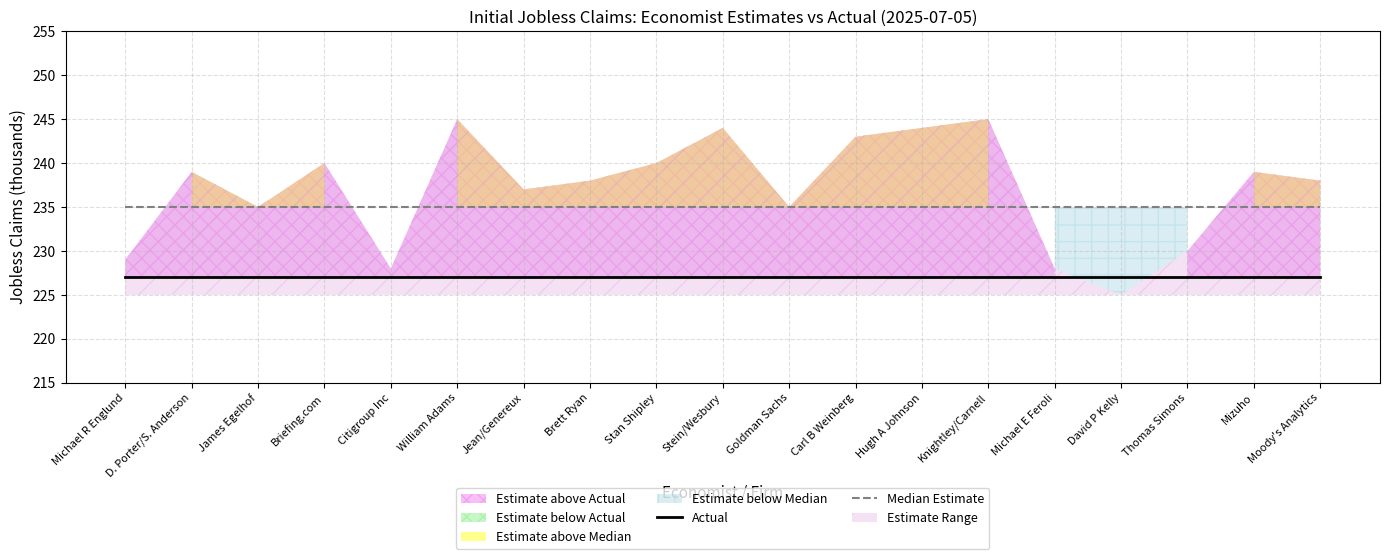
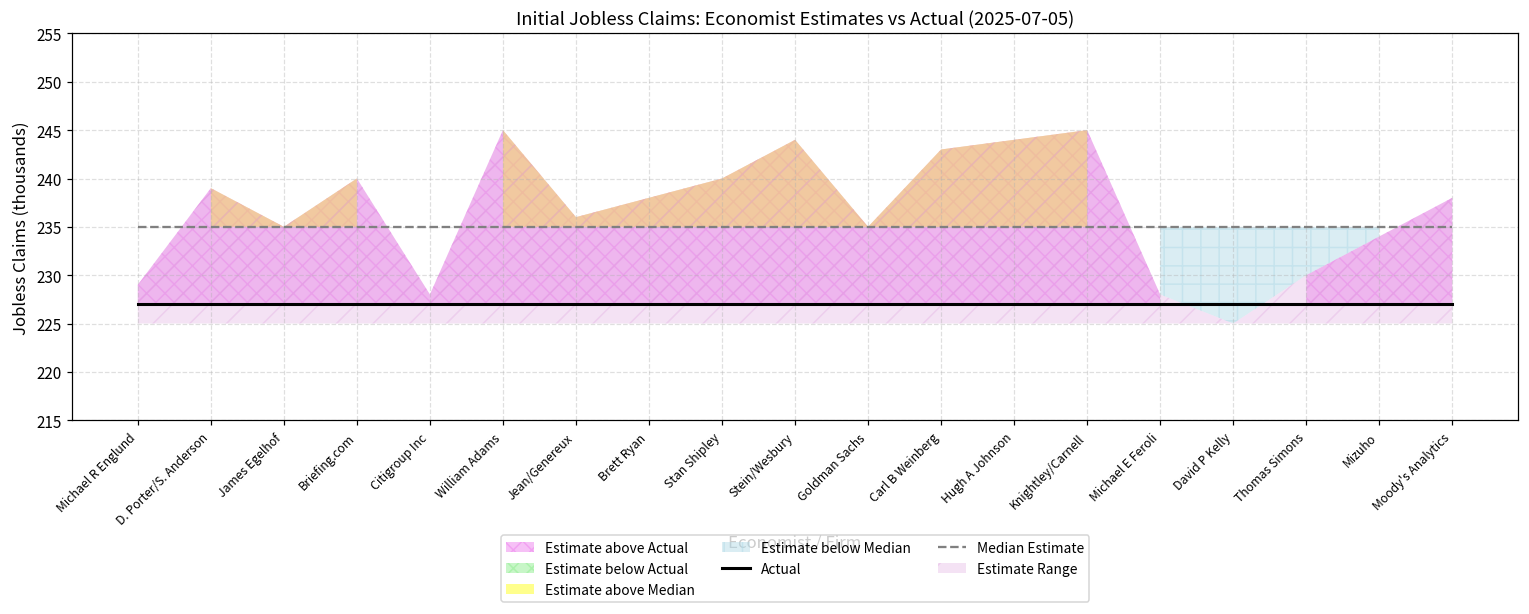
Estimate Range, Jean/Genereux: 237 -> 236
Estimate Range, Mizuho: 239 -> 234
